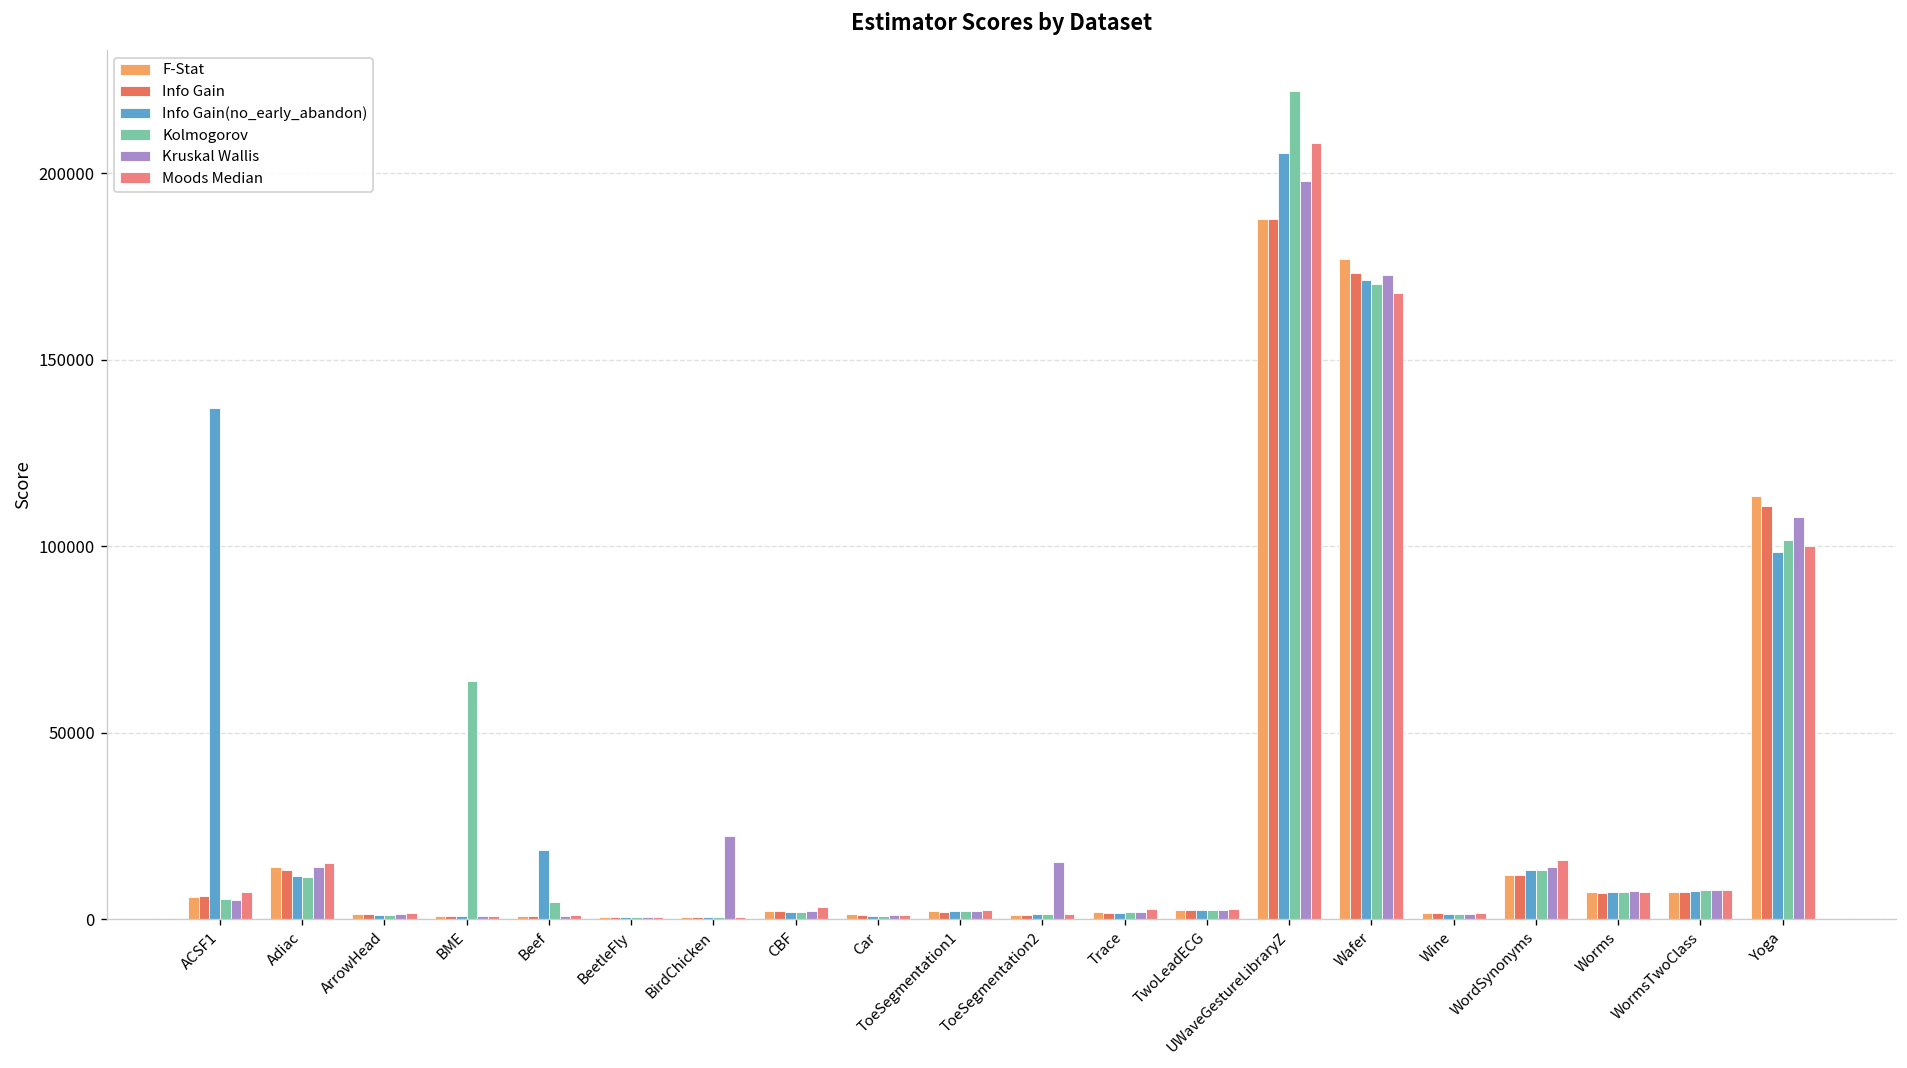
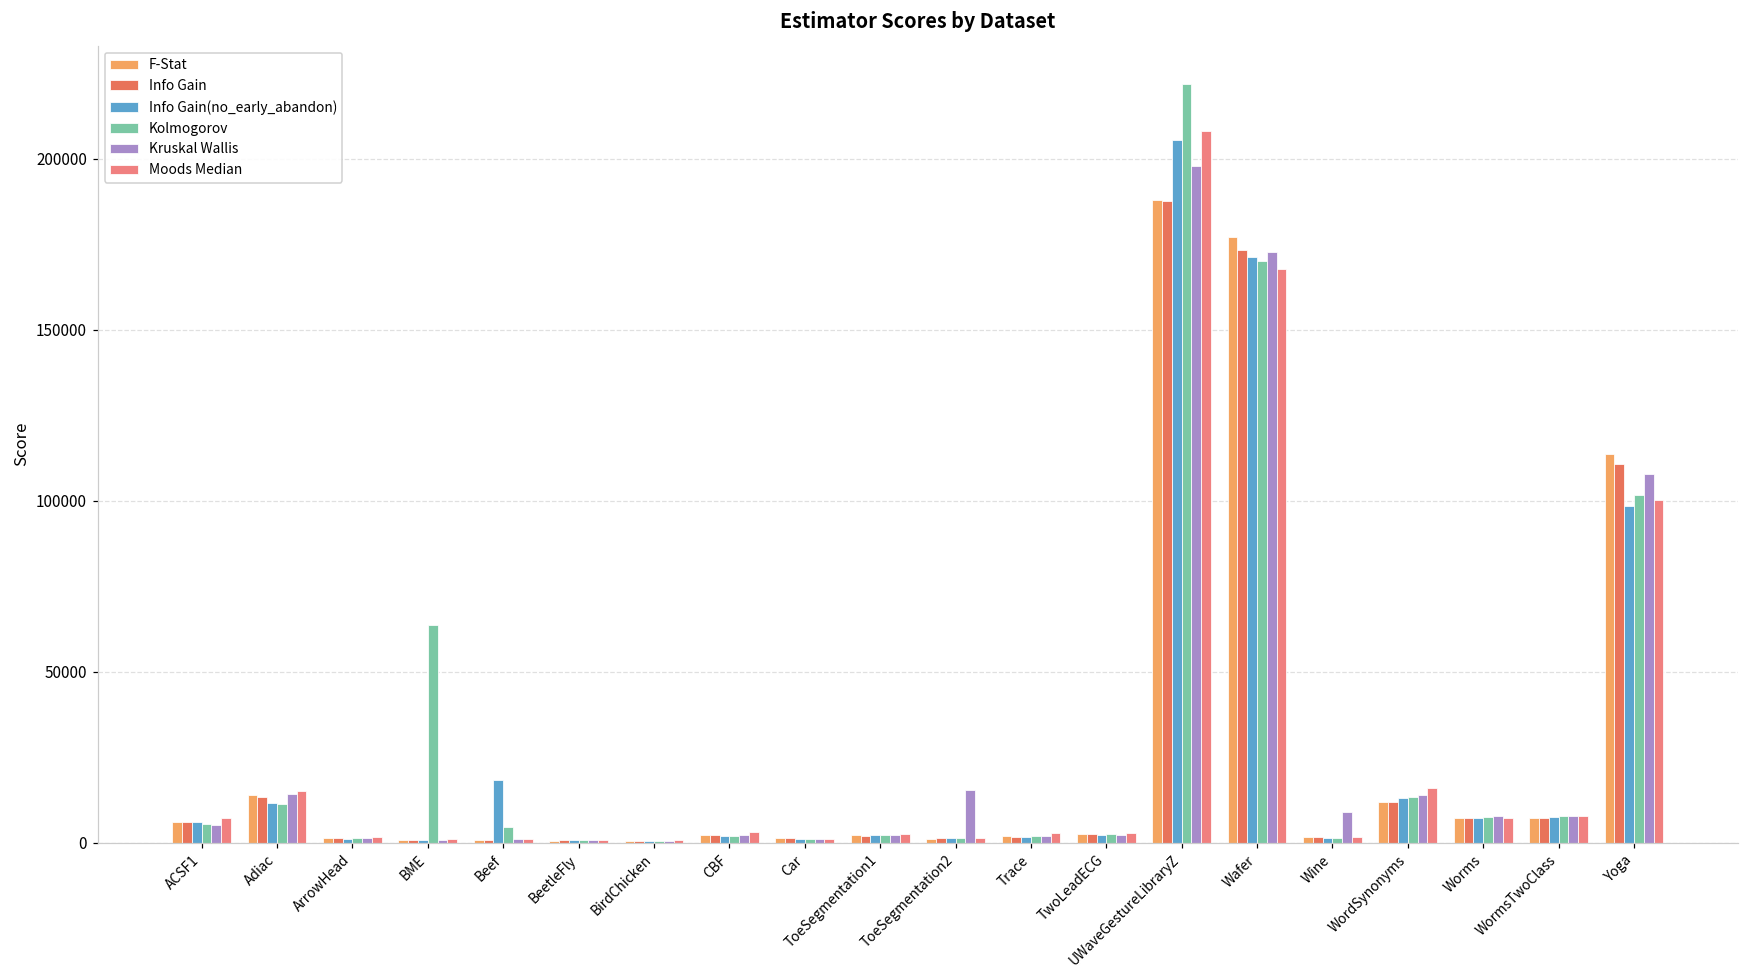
Info Gain(no_early_abandon), ACSF1: 137000 -> 6000
Kruskal Wallis, BirdChicken: 22000 -> 1000
Kruskal Wallis, Wine: 1000 -> 9000
